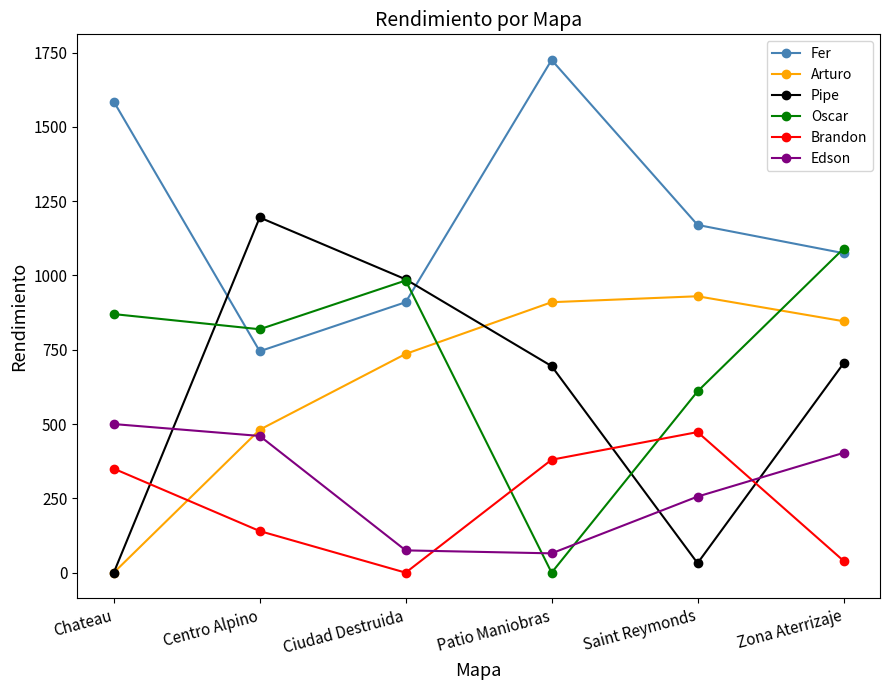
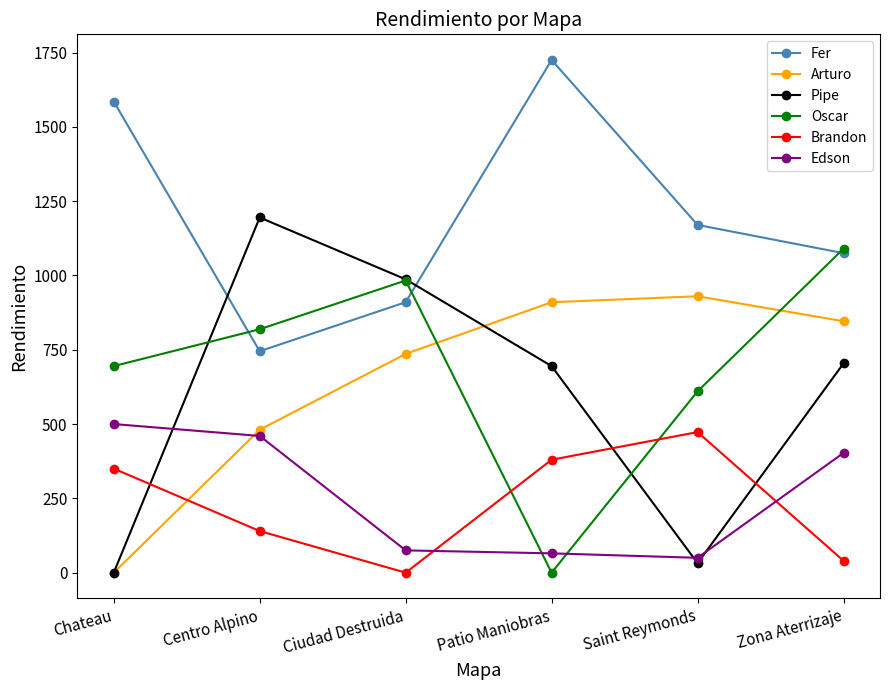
Oscar, Chateau: 870 -> 700
Edson, Saint Reymonds: 260 -> 50
